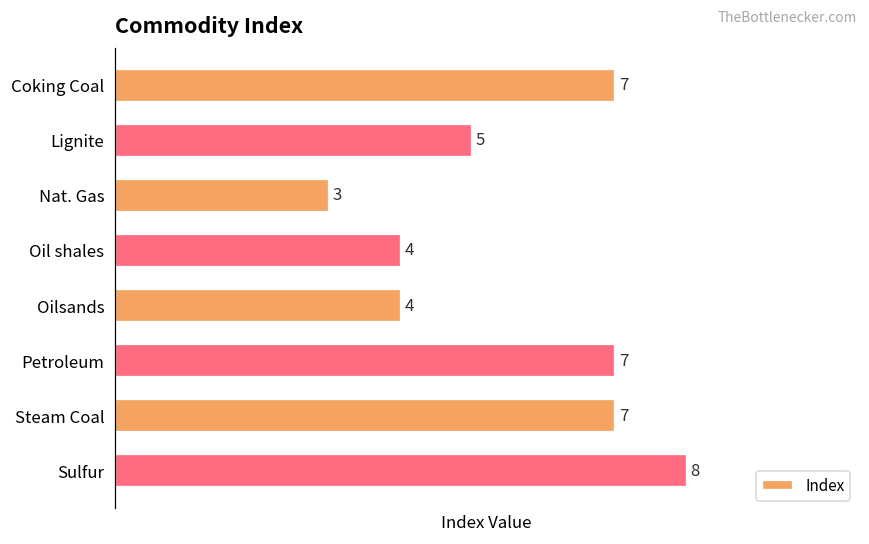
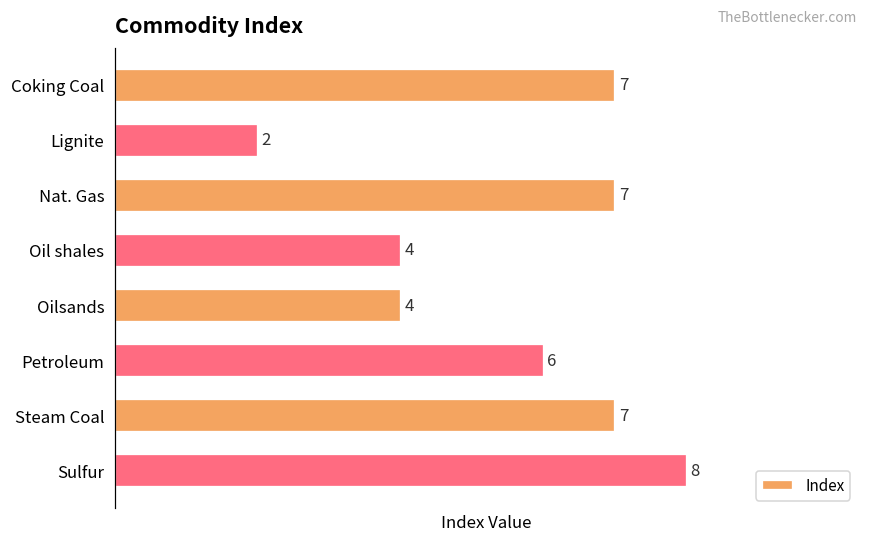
Lignite: 5 -> 2
Nat. Gas: 3 -> 7
Petroleum: 7 -> 6
